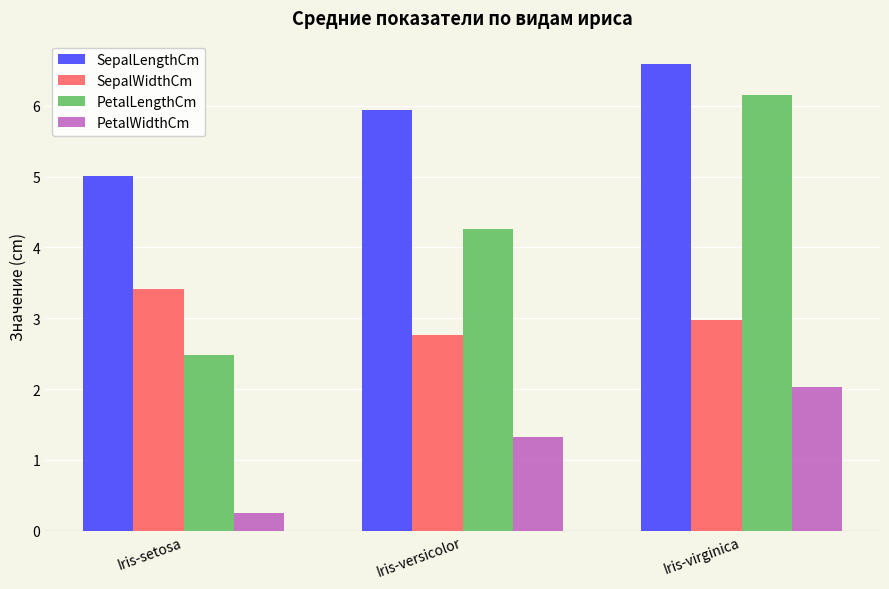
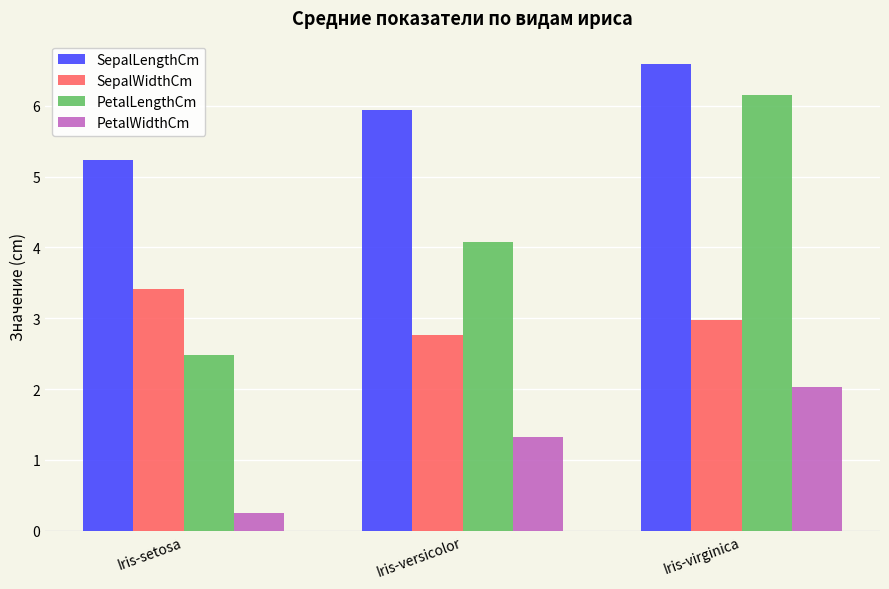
SepalLengthCm, Iris-setosa: 5.0 -> 5.2
PetalLengthCm, Iris-versicolor: 4.3 -> 4.1
